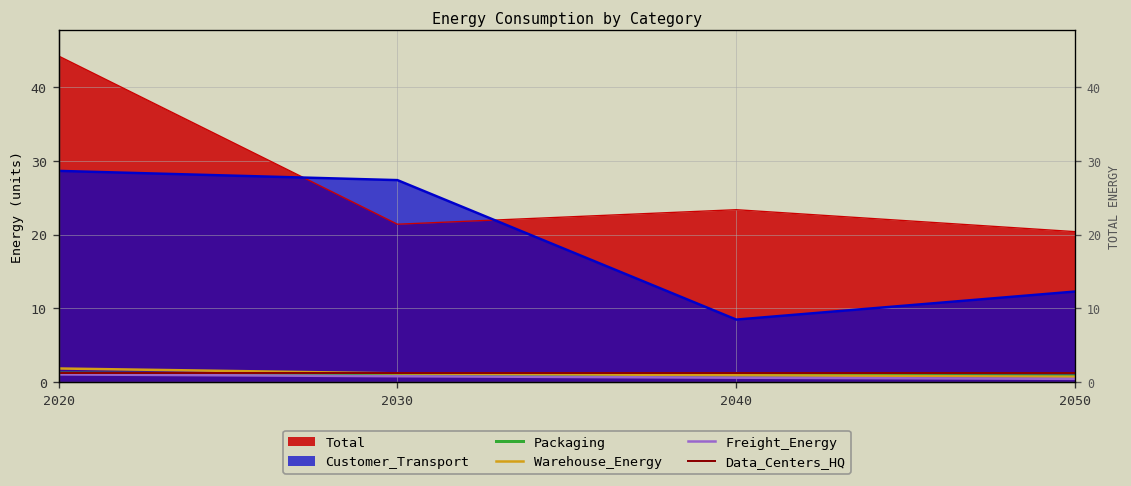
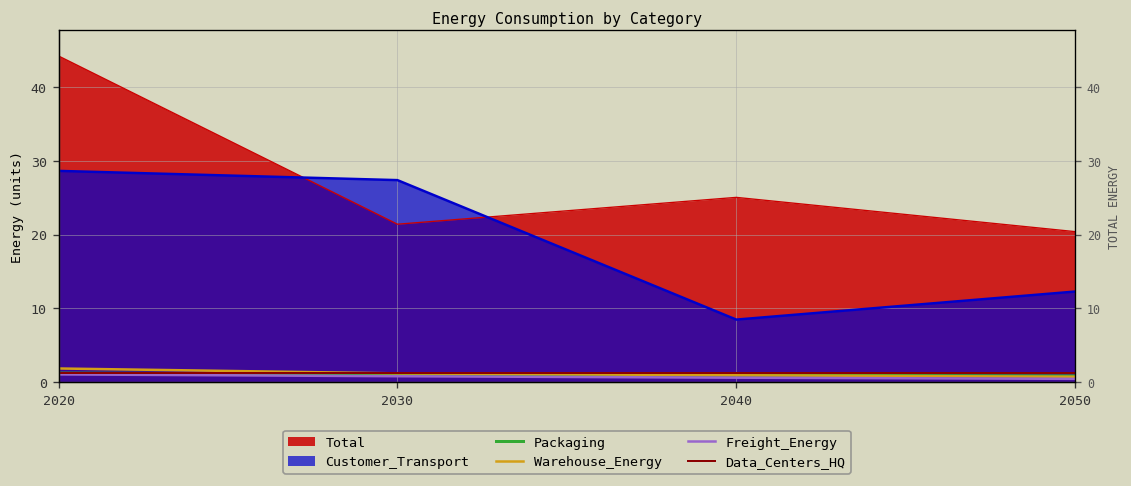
Total, 2040: 23 -> 25
